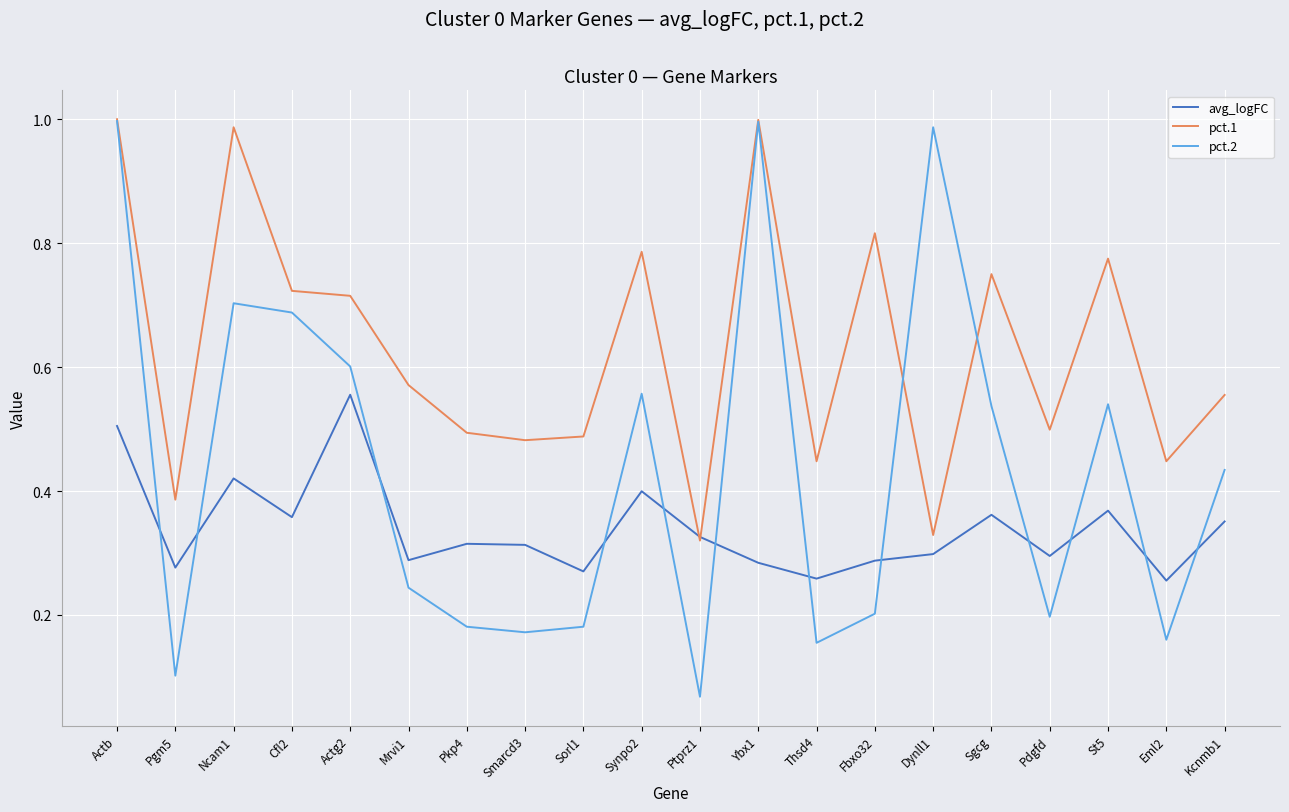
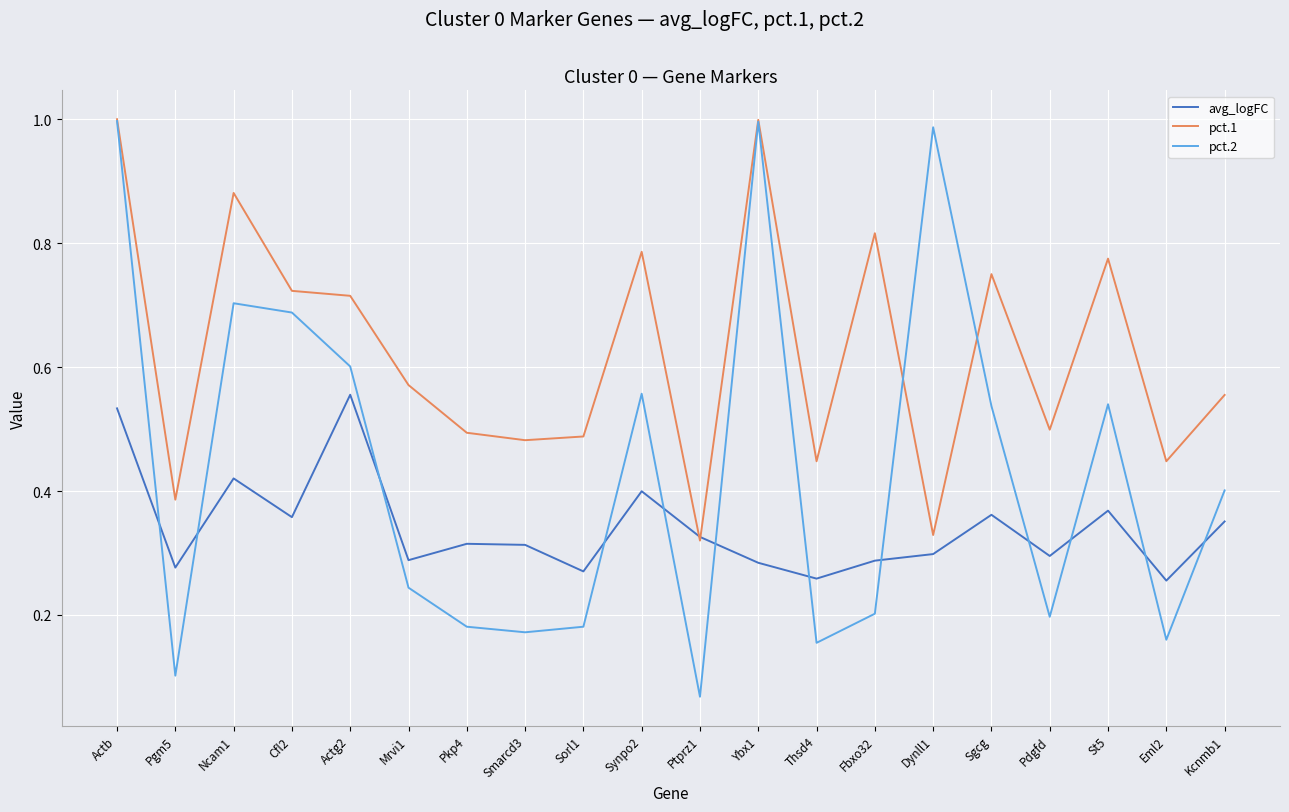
avg_logFC, Actb: 0.50 -> 0.53
pct.1, Ncam1: 0.99 -> 0.88
pct.2, Kcnmb1: 0.43 -> 0.40
